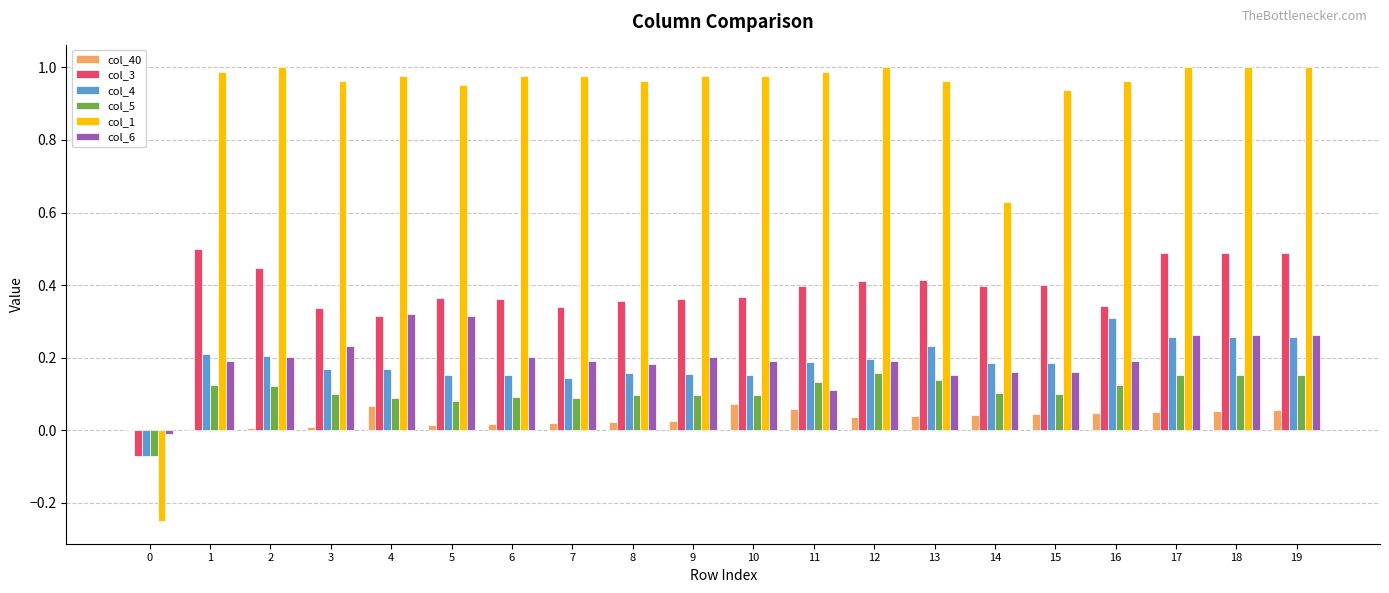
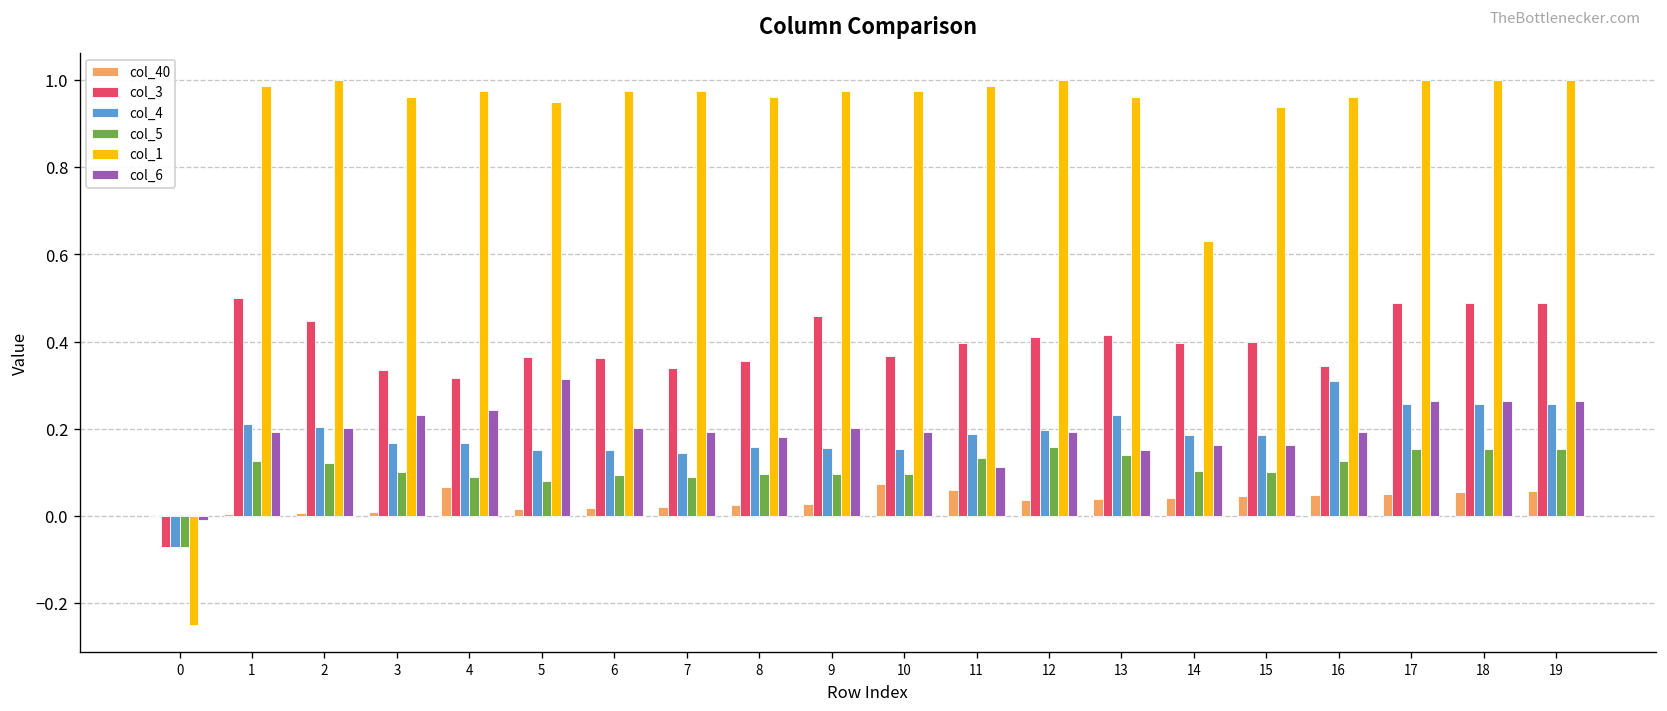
col_6, 4: 0.32 -> 0.24
col_3, 9: 0.36 -> 0.46
